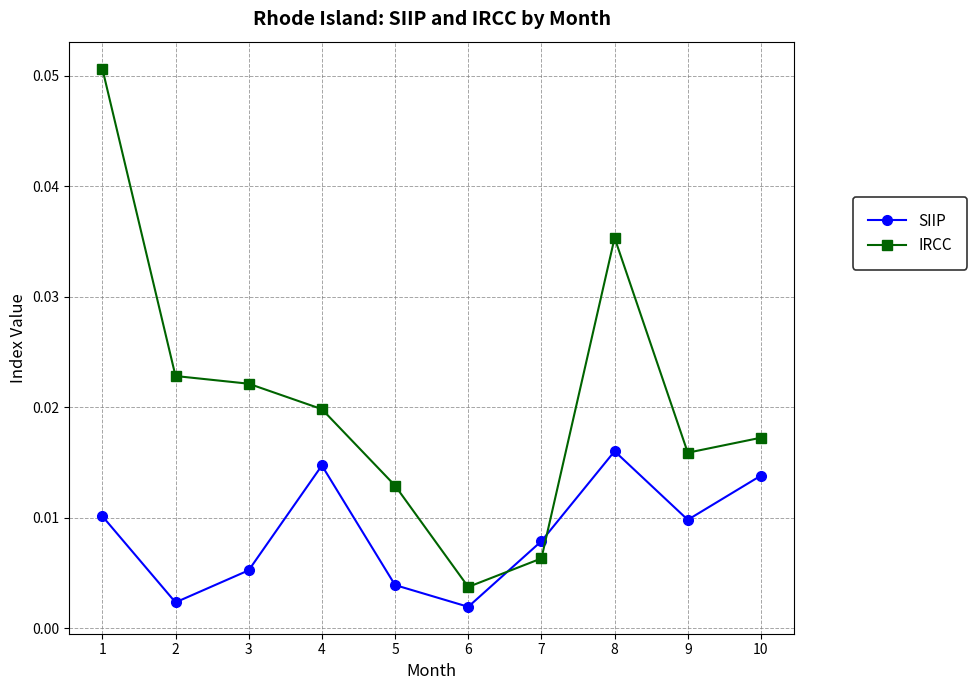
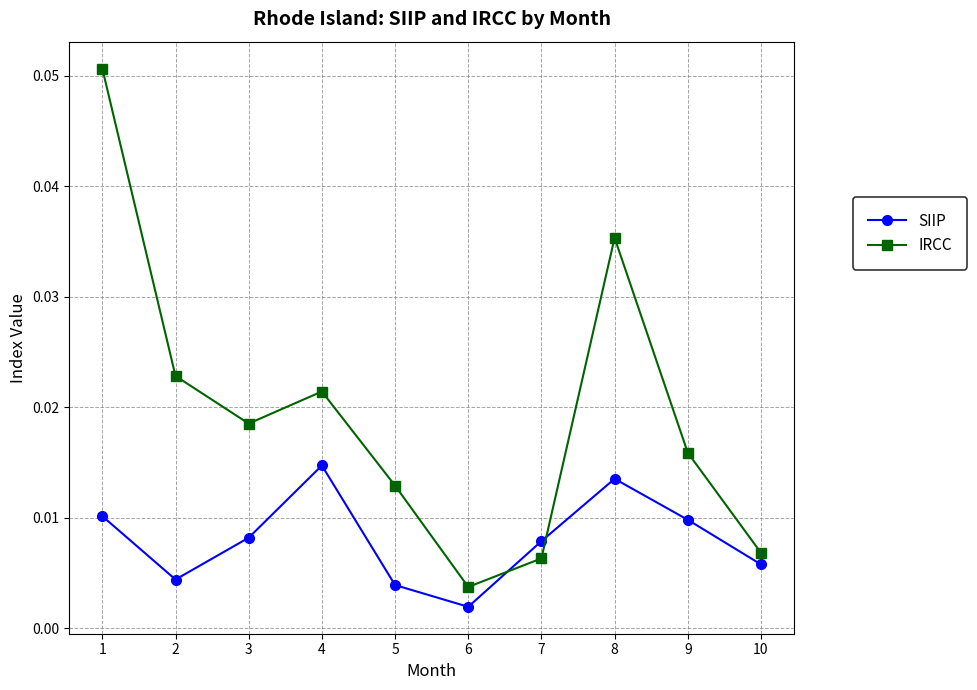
SIIP, 2: 0.0024 -> 0.0044
SIIP, 3: 0.0053 -> 0.0082
IRCC, 3: 0.0221 -> 0.0185
IRCC, 4: 0.0198 -> 0.0214
SIIP, 8: 0.0160 -> 0.0135
SIIP, 10: 0.0138 -> 0.0058
IRCC, 10: 0.0173 -> 0.0068
